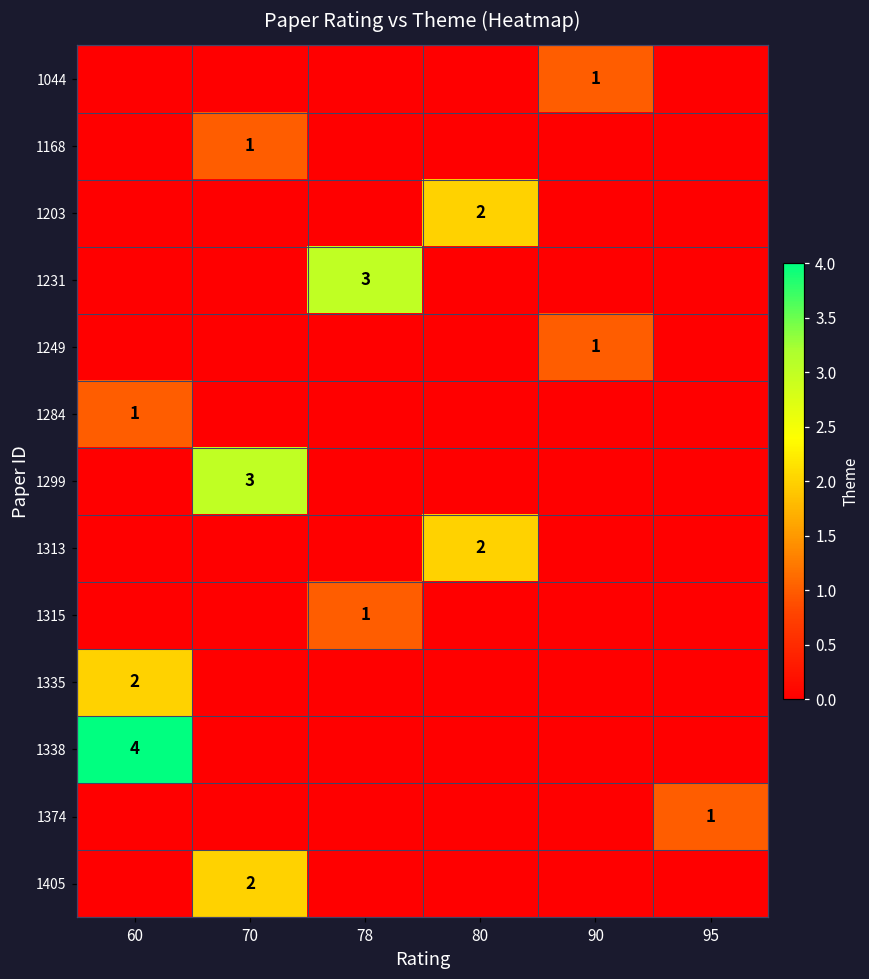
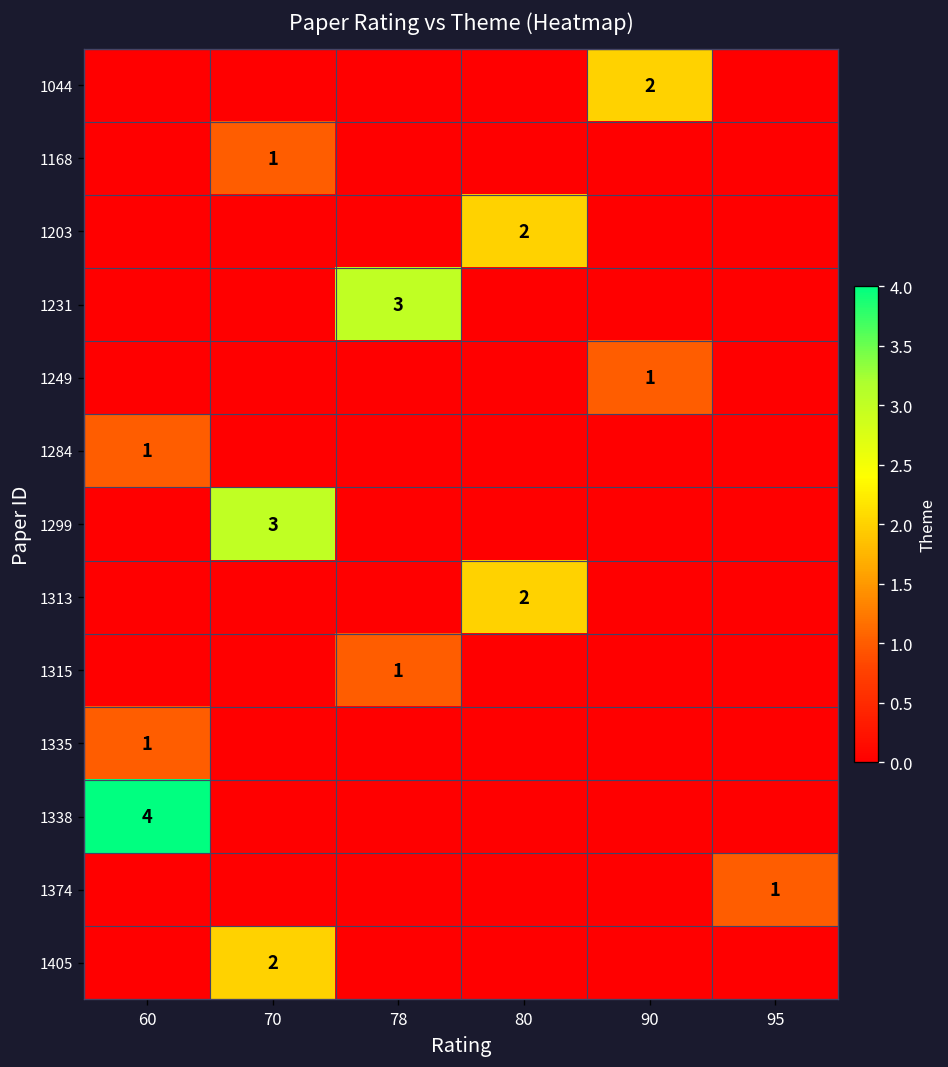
1044, 90: 1 -> 2
1335, 60: 2 -> 1
